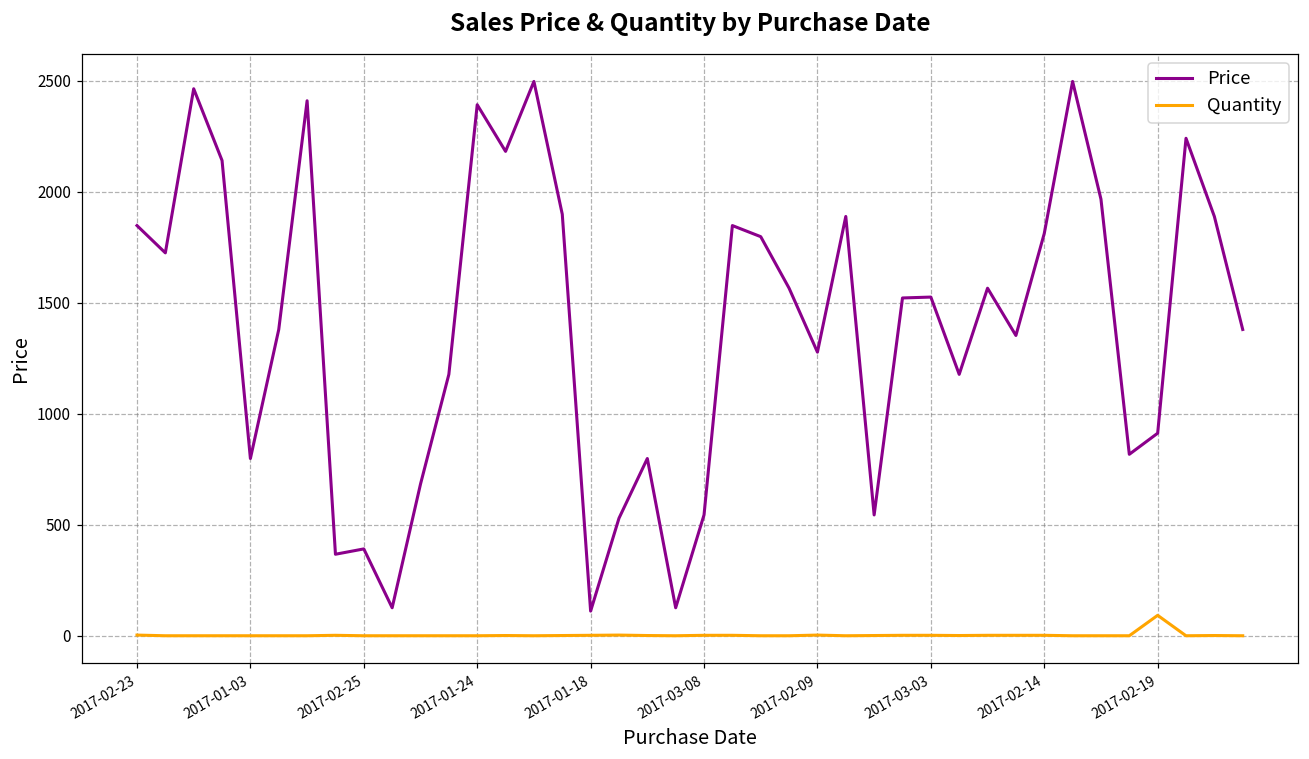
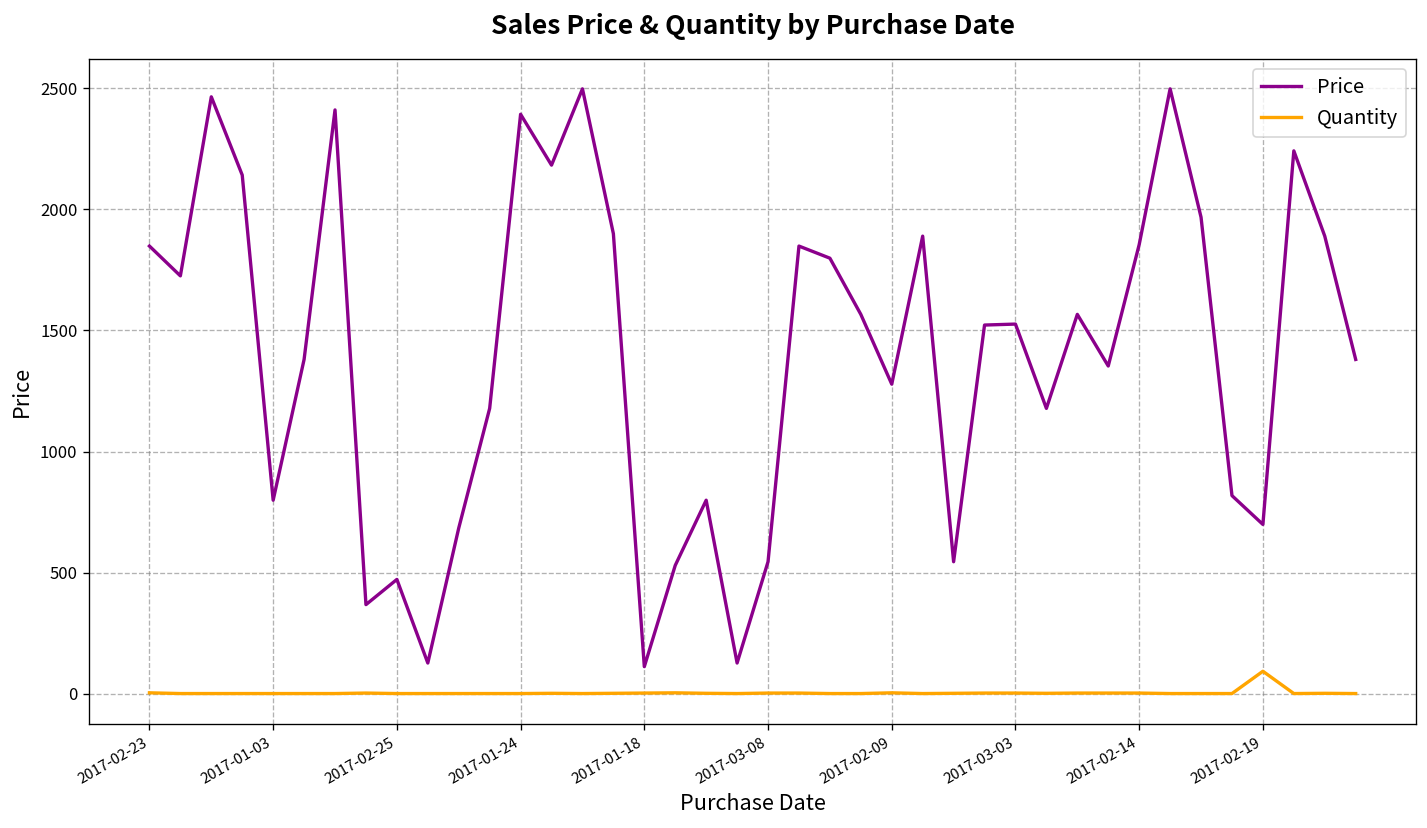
Price, 2017-02-25: 390 -> 470
Price, 2017-02-14: 1810 -> 1850
Price, 2017-02-19: 910 -> 700
